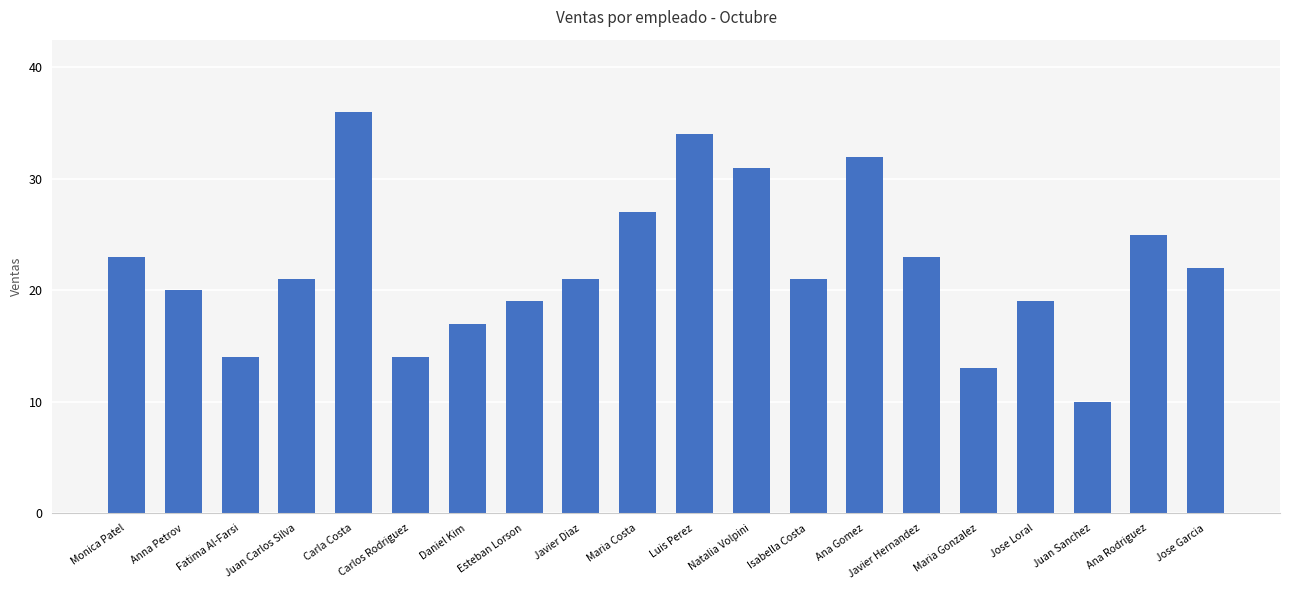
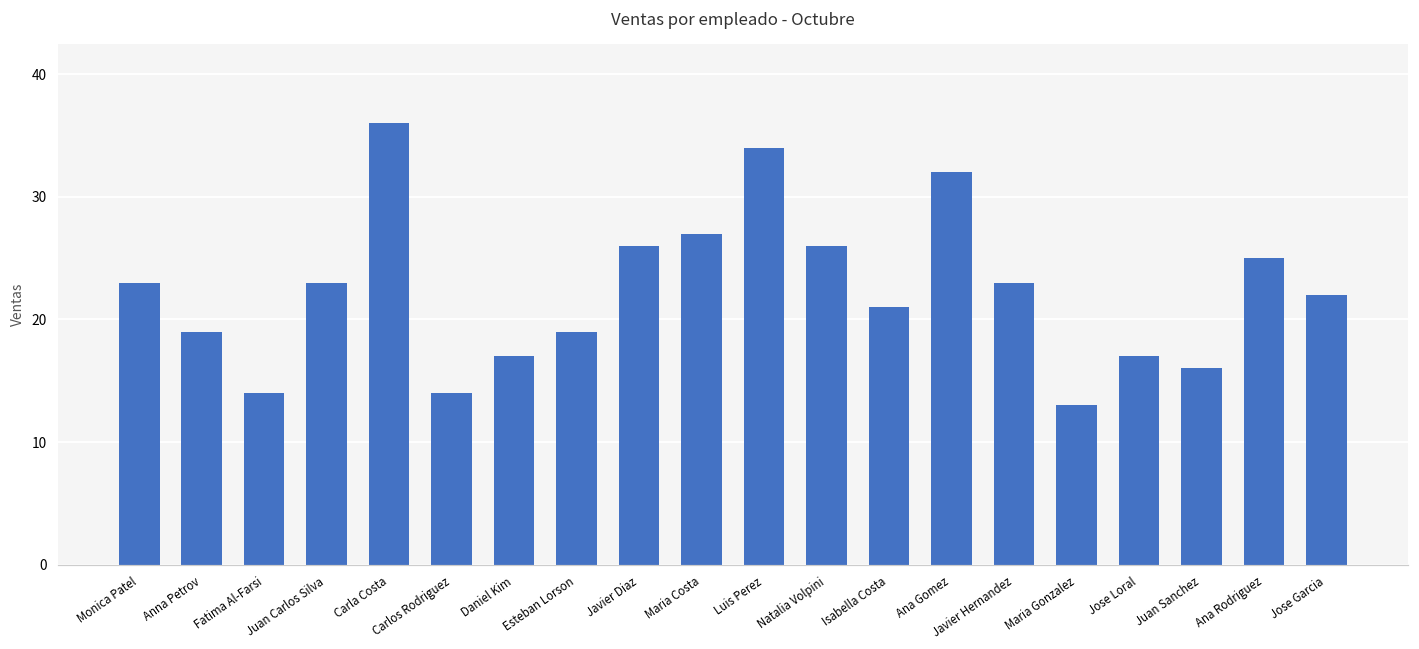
Anna Petrov: 20 -> 19
Juan Carlos Silva: 21 -> 23
Javier Diaz: 21 -> 26
Natalia Volpini: 31 -> 26
Jose Loral: 19 -> 17
Juan Sanchez: 10 -> 16
